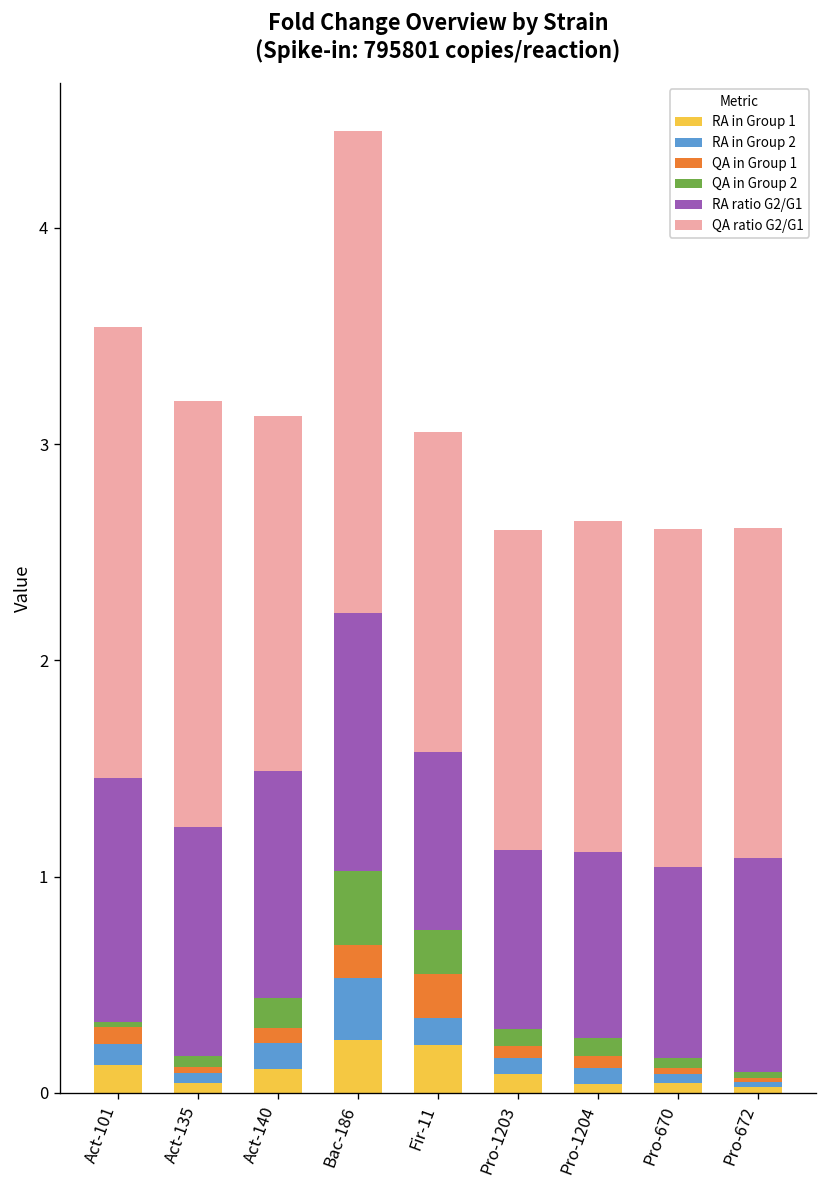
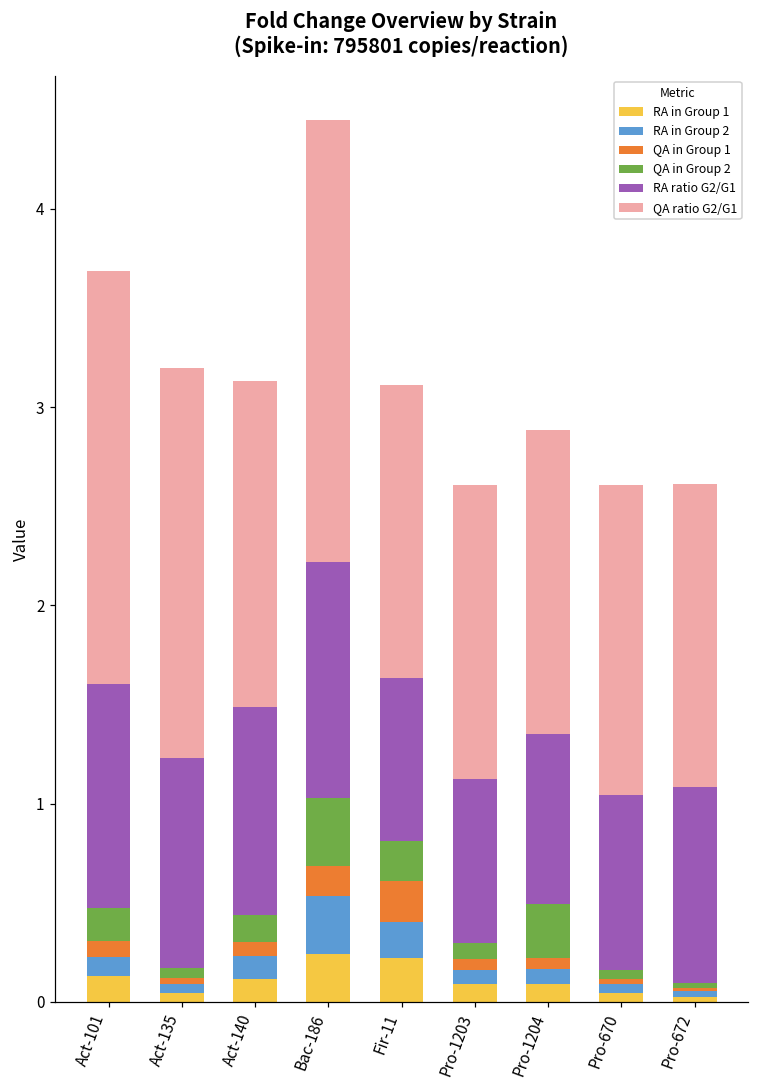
QA in Group 2, Act-101: 0.02 -> 0.17
RA in Group 2, Fir-11: 0.12 -> 0.18
RA in Group 1, Pro-1204: 0.04 -> 0.09
QA in Group 2, Pro-1204: 0.08 -> 0.27
